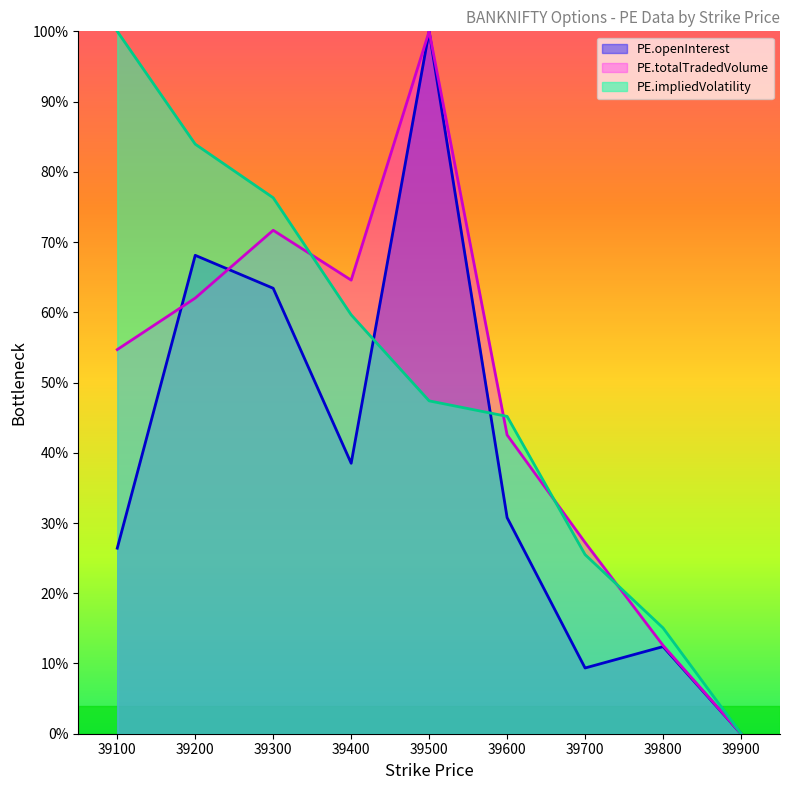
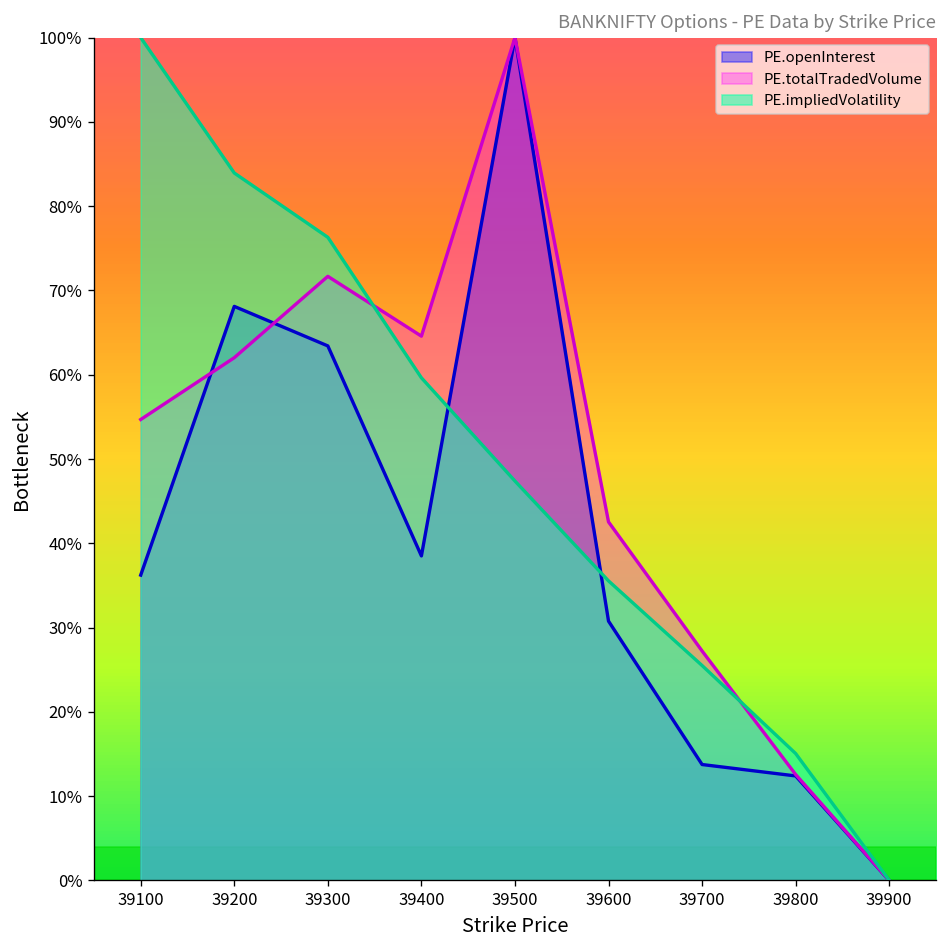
PE.openInterest, 39100: 26% -> 36%
PE.impliedVolatility, 39600: 45% -> 36%
PE.openInterest, 39700: 9% -> 14%
